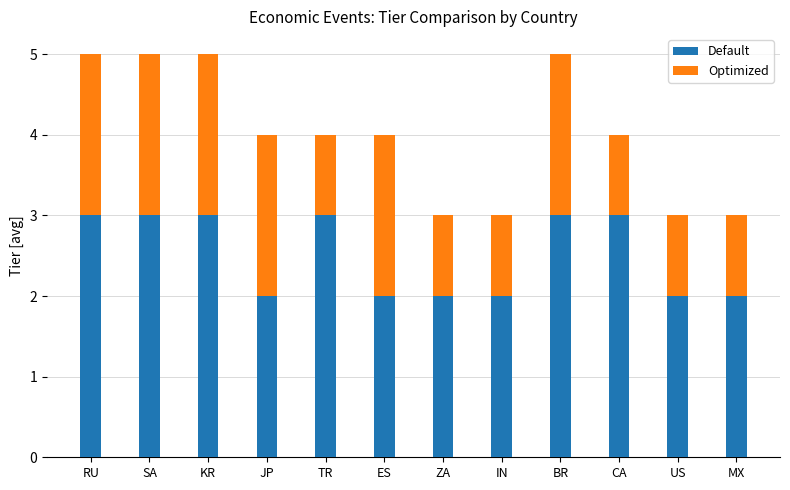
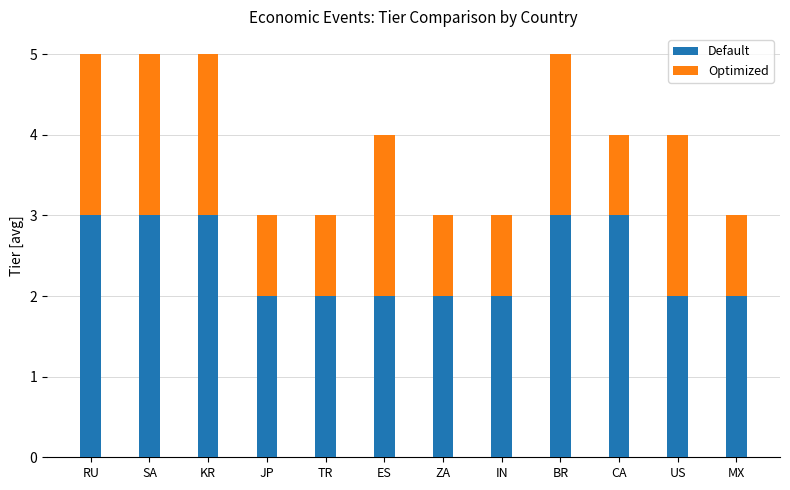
Optimized, JP: 2 -> 1
Default, TR: 3 -> 2
Optimized, US: 1 -> 2
